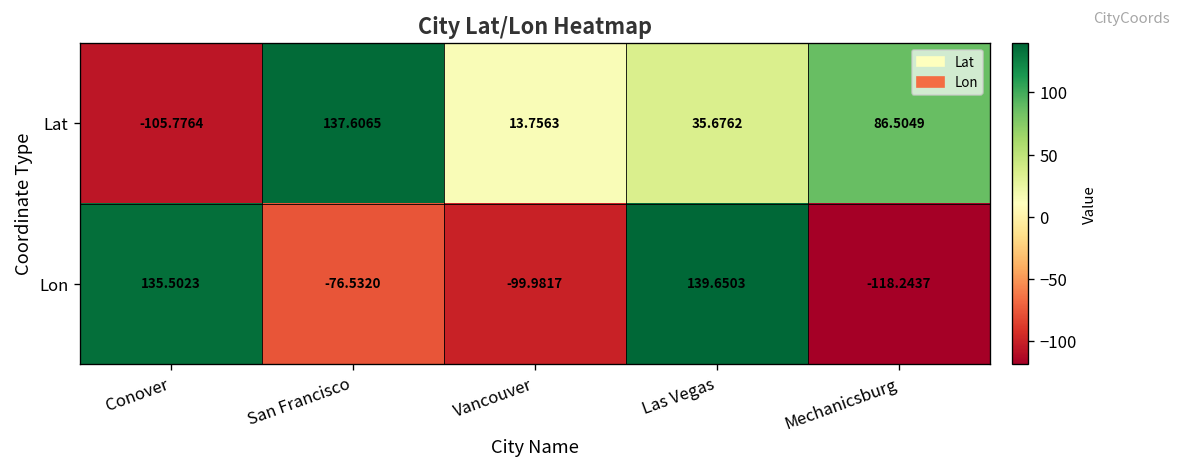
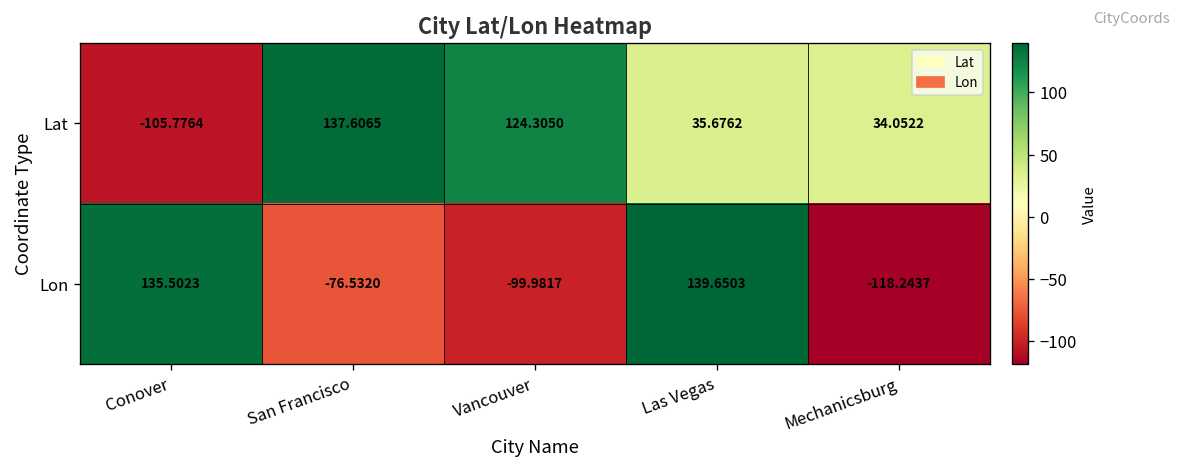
Lat, Vancouver: 13.7563 -> 124.3050
Lat, Mechanicsburg: 86.5049 -> 34.0522
